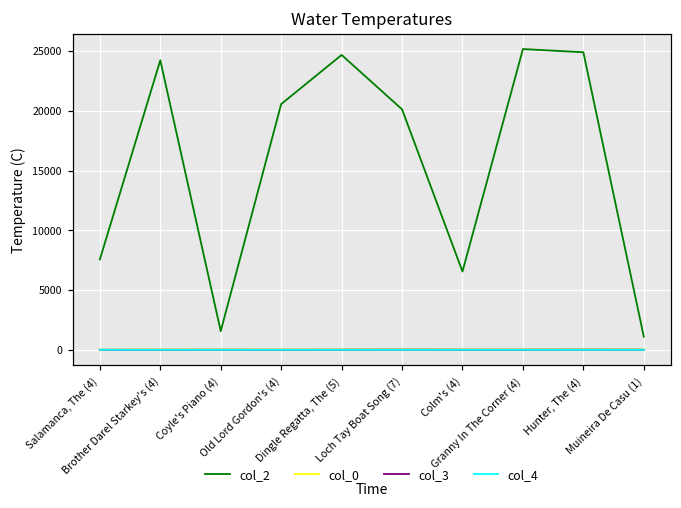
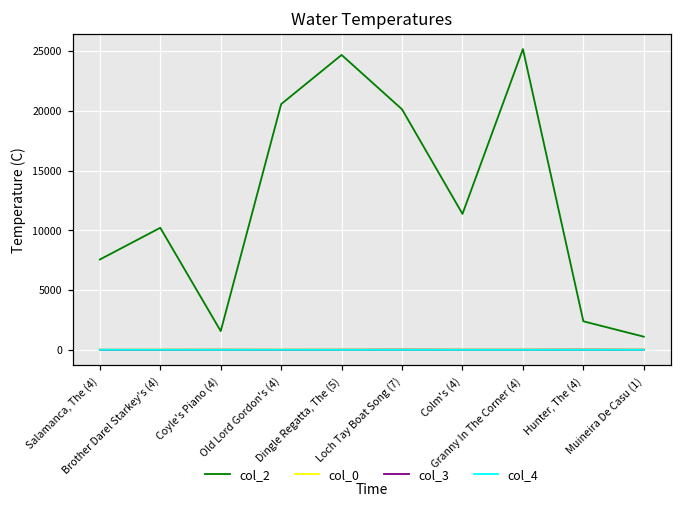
col_2, Brother Darel Starkey's (4): 24200 -> 10200
col_2, Colm's (4): 6600 -> 11400
col_2, Hunter, The (4): 24900 -> 2400
